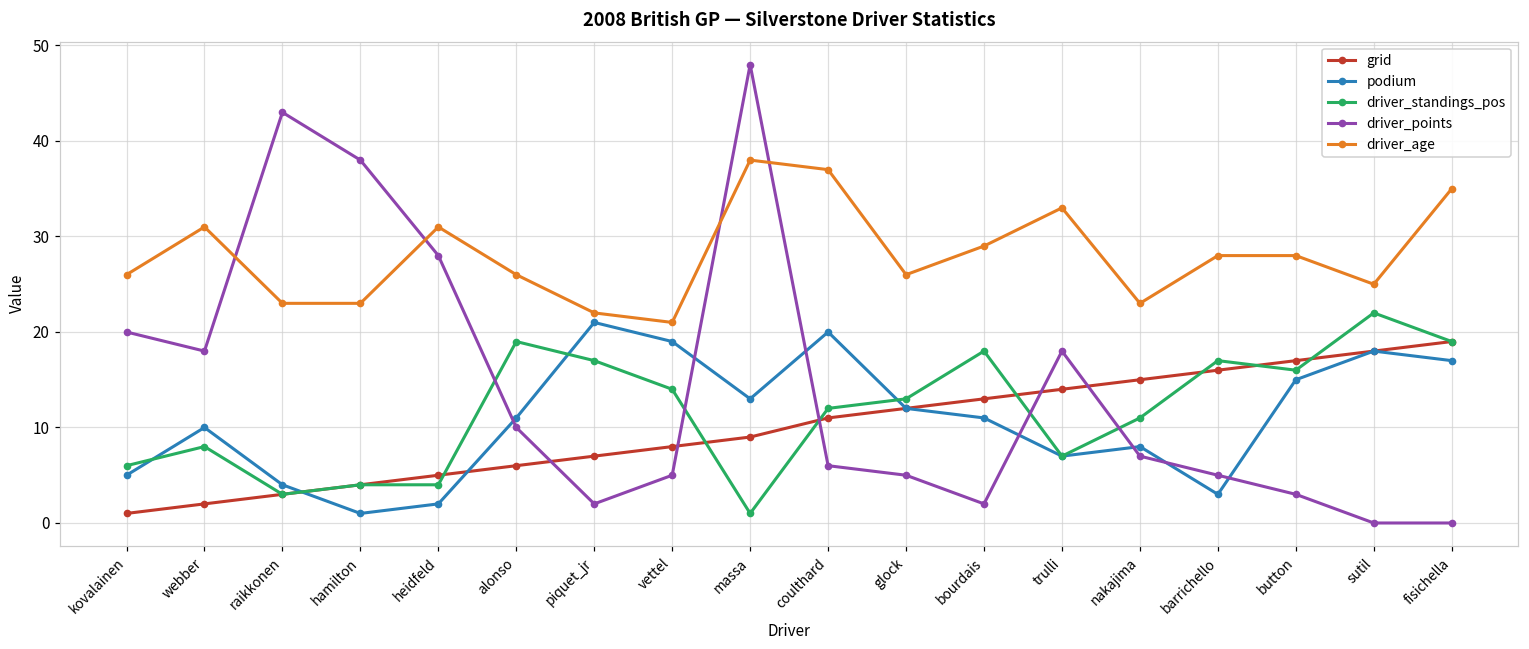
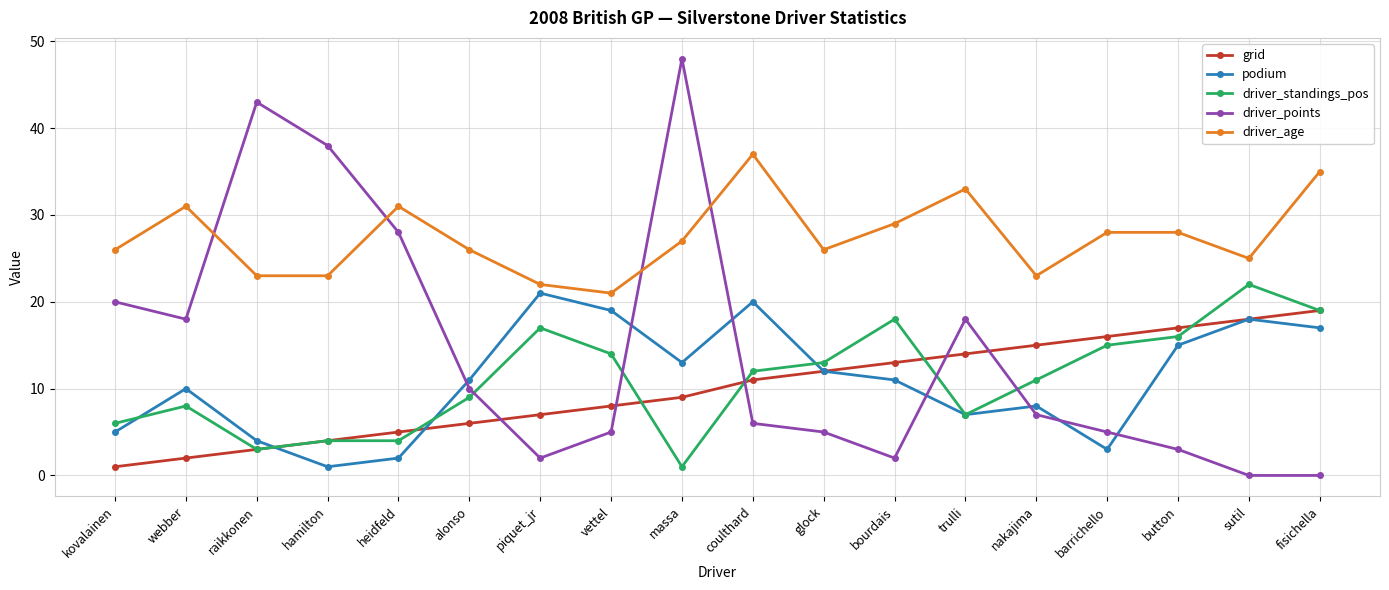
driver_standings_pos, alonso: 19 -> 9
driver_age, massa: 38 -> 27
driver_standings_pos, barrichello: 17 -> 15
